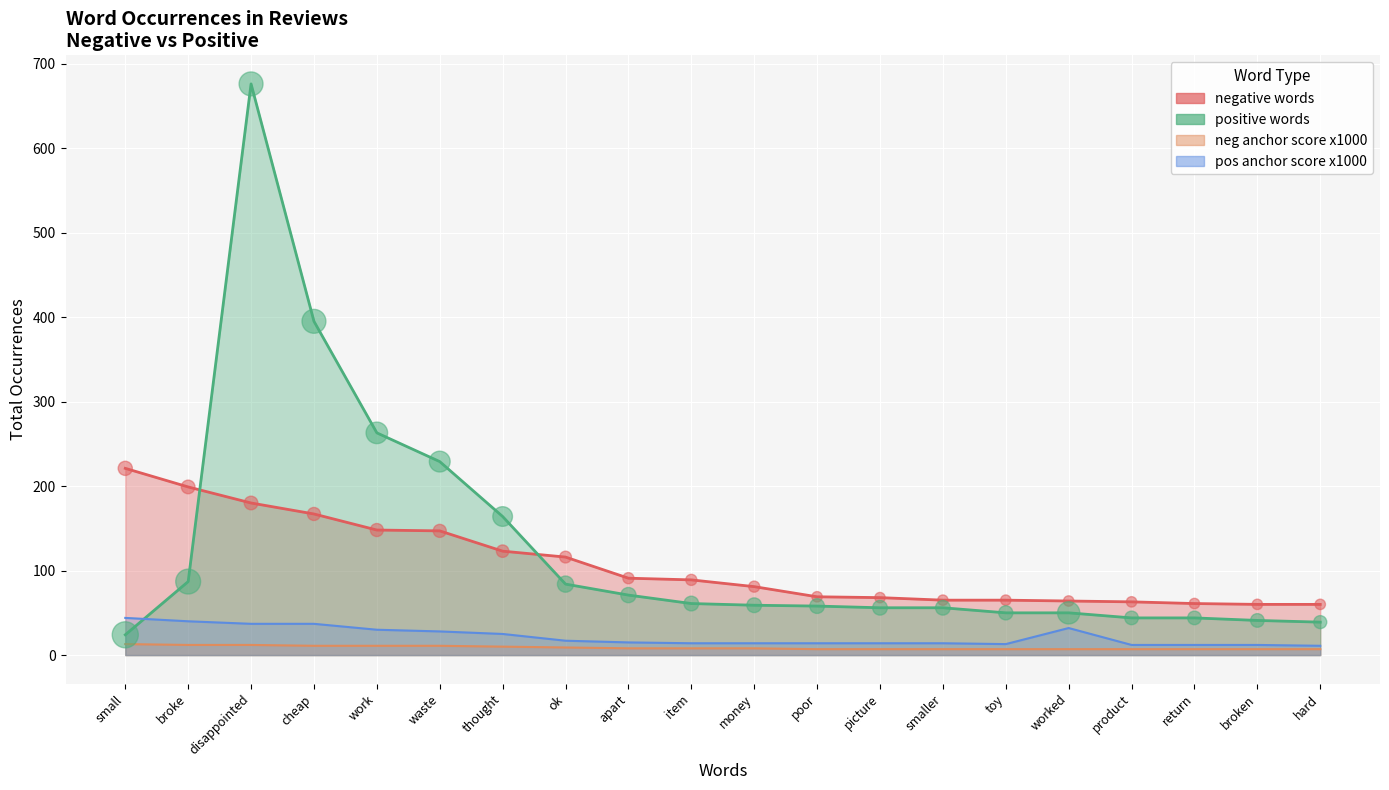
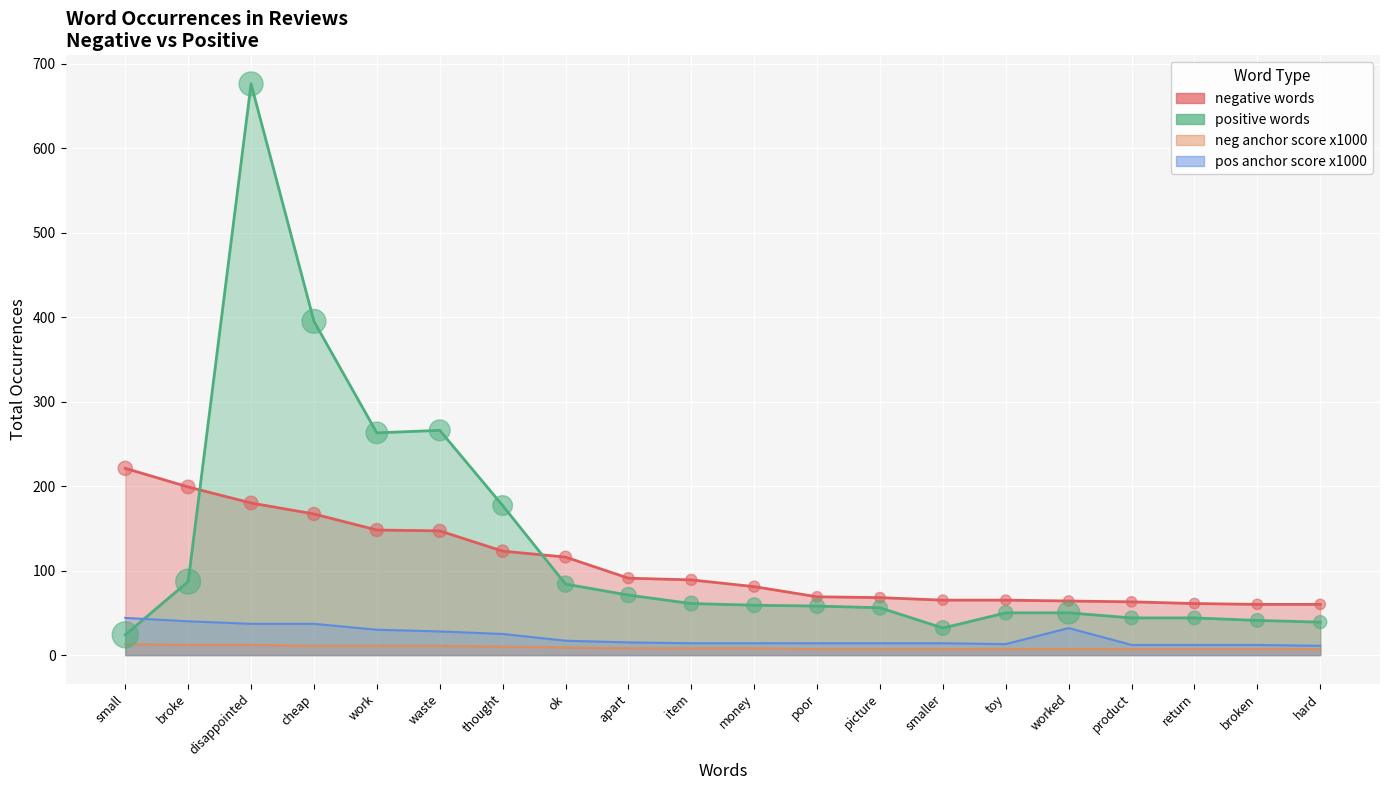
positive words, waste: 230 -> 270
positive words, thought: 160 -> 180
positive words, smaller: 60 -> 30
